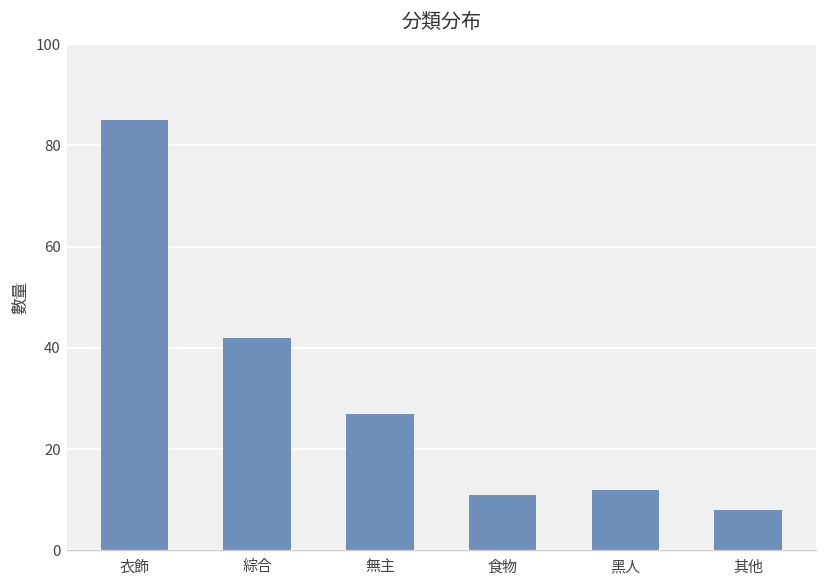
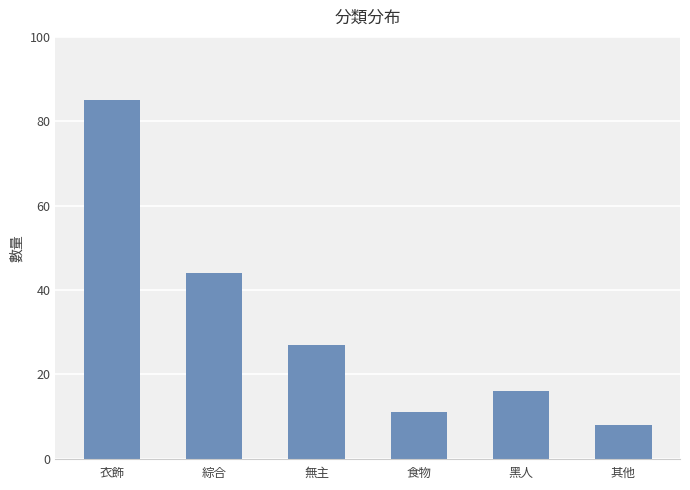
綜合: 42 -> 44
黑人: 12 -> 16
